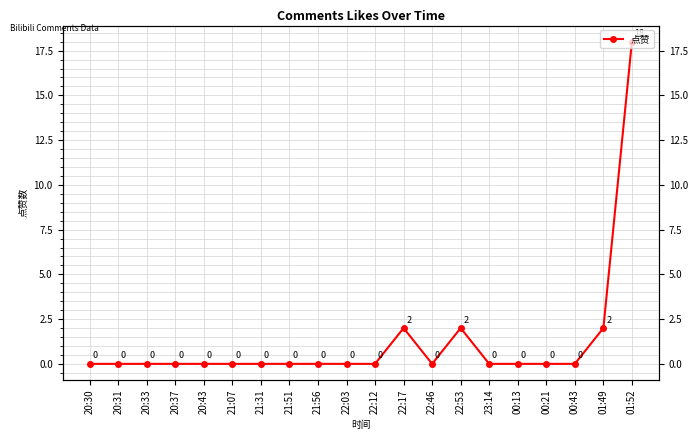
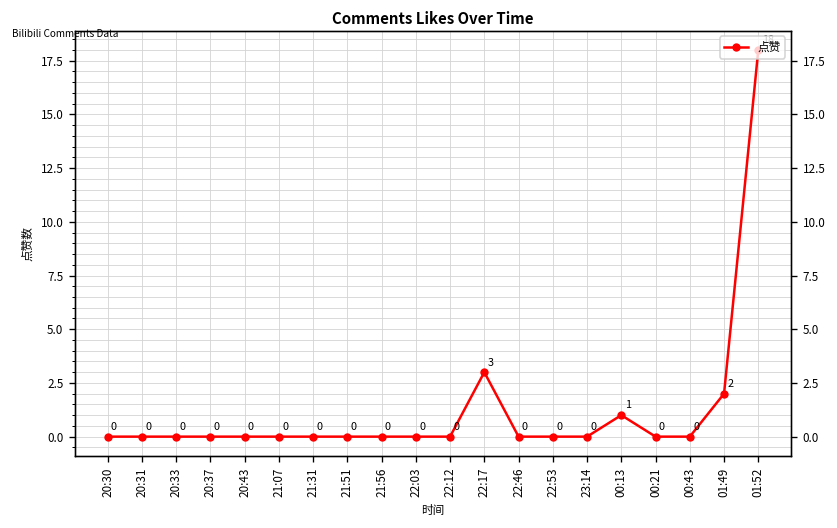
22:17: 2 -> 3
22:53: 2 -> 0
00:13: 0 -> 1
